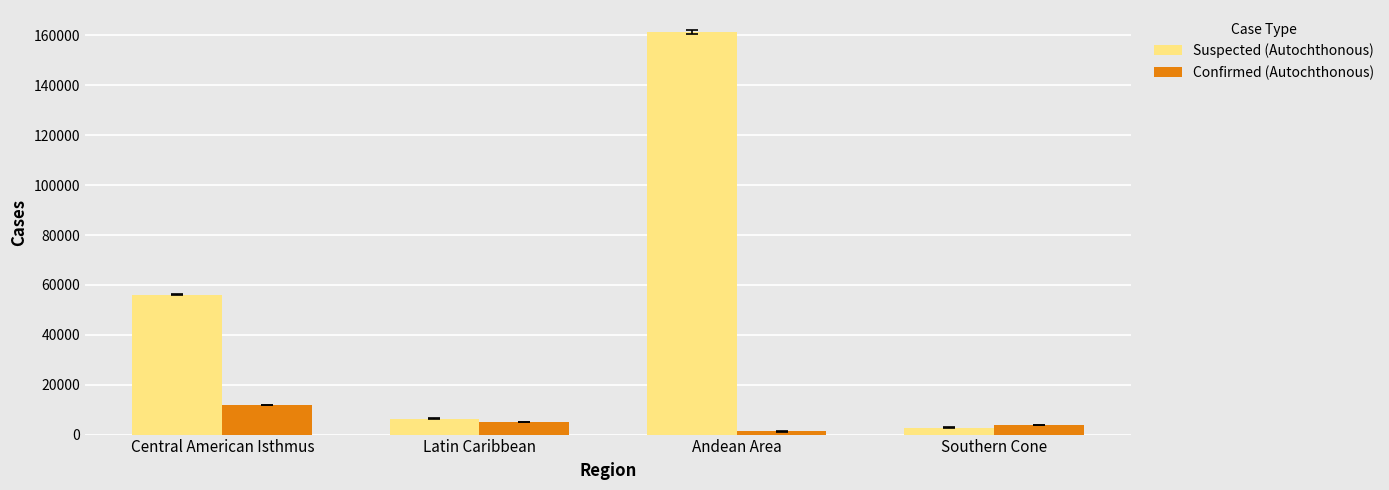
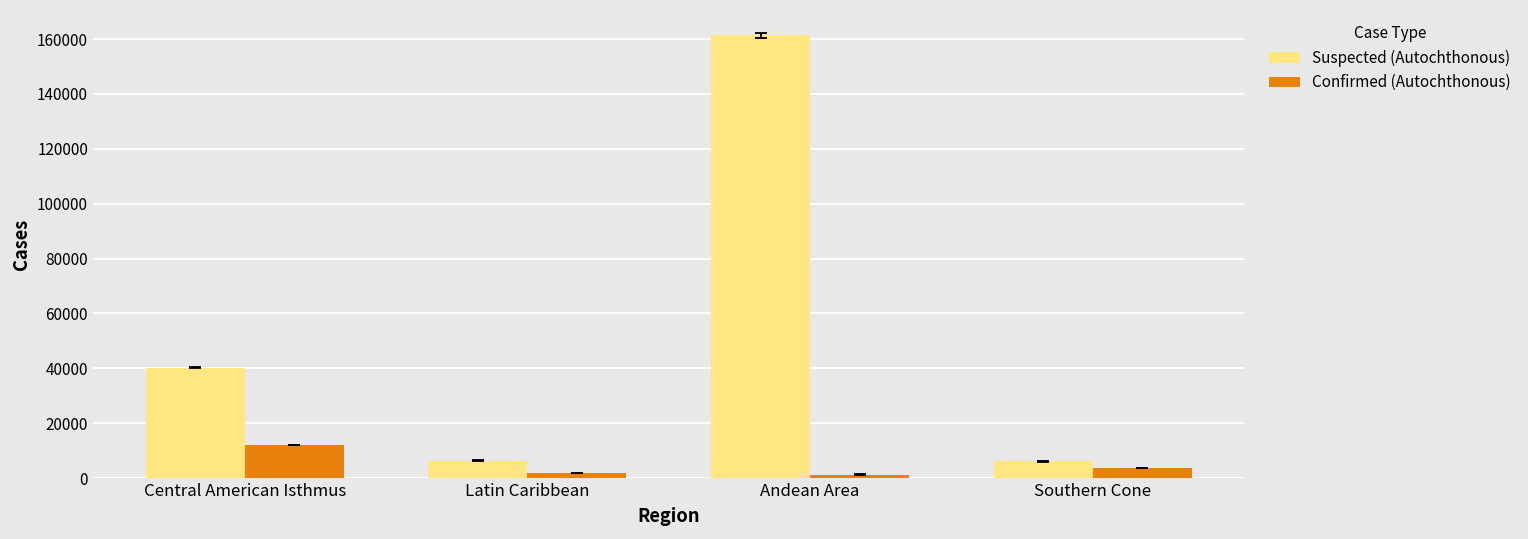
Suspected (Autochthonous), Central American Isthmus: 56000 -> 40000
Confirmed (Autochthonous), Latin Caribbean: 5000 -> 2000
Suspected (Autochthonous), Southern Cone: 3000 -> 6000
